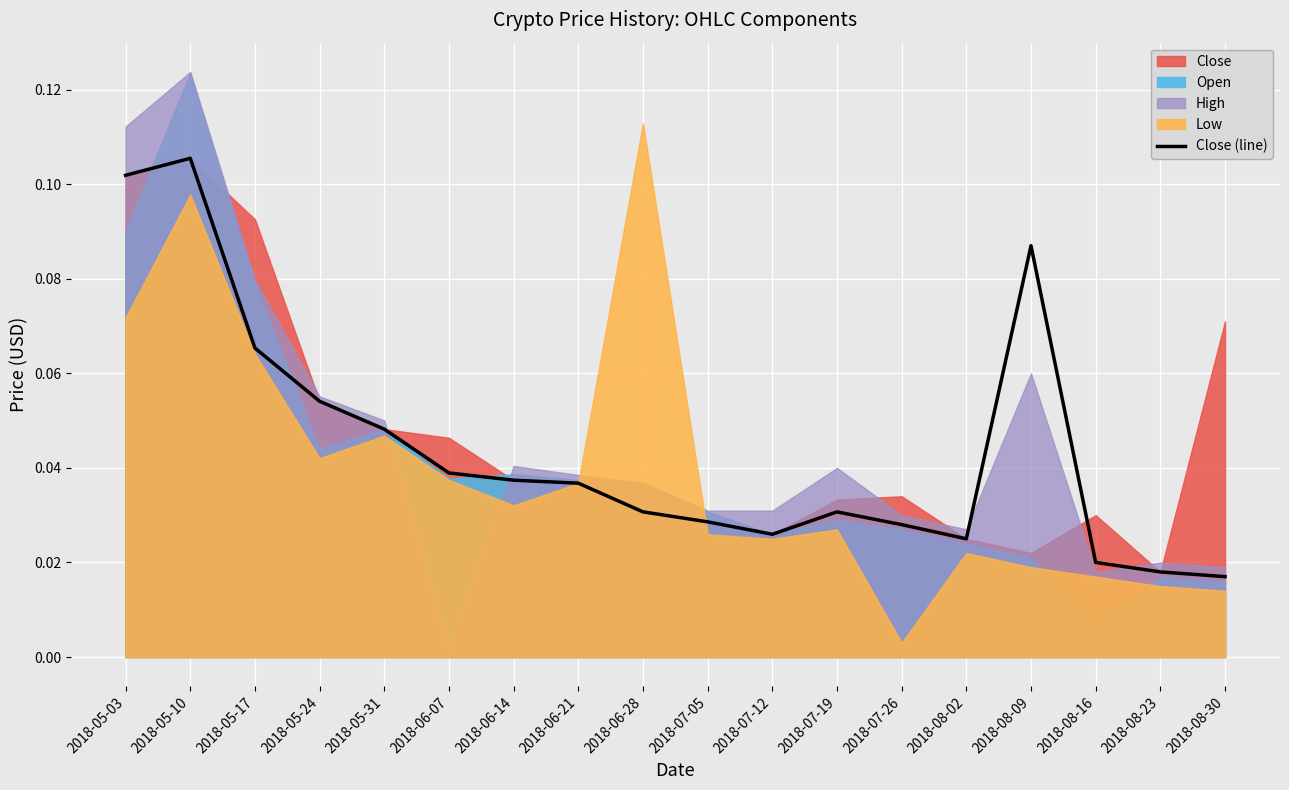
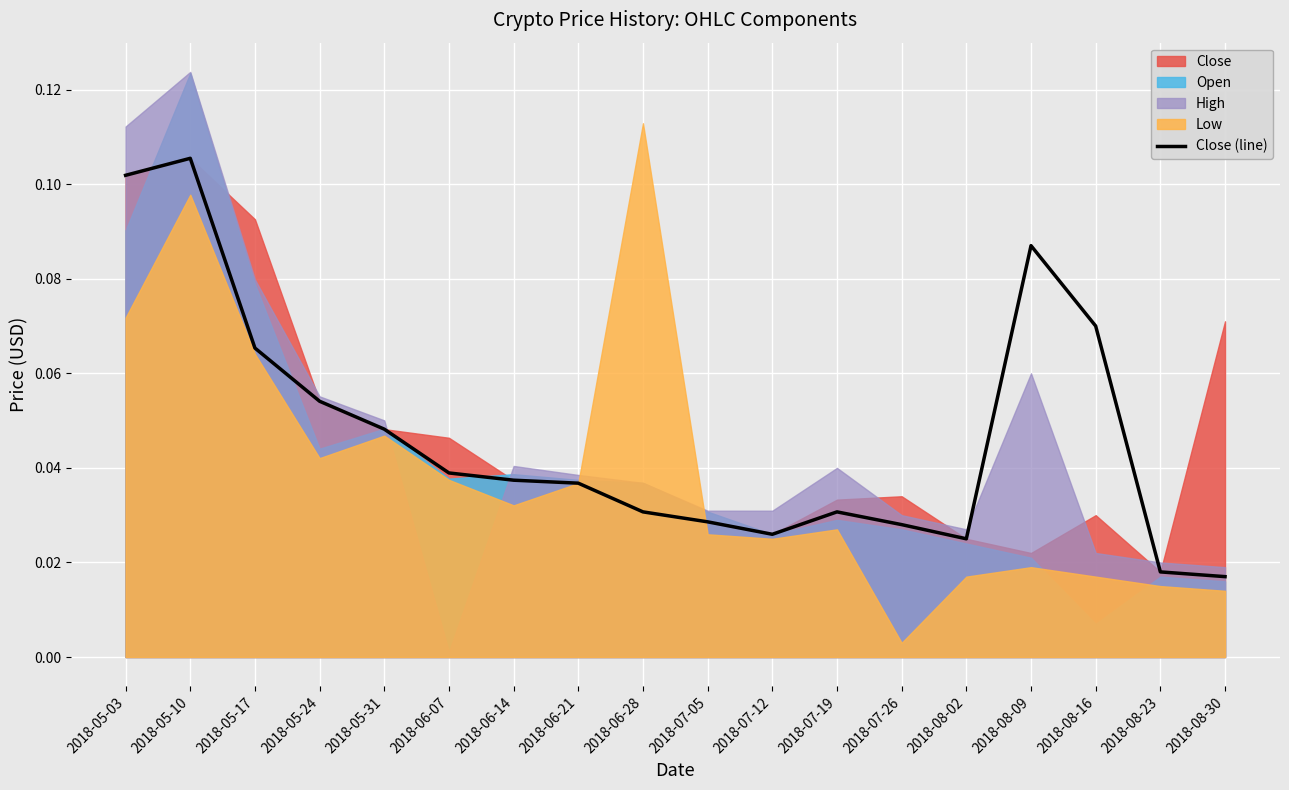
Low, 2018-08-02: 0.022 -> 0.017
Close (line), 2018-08-16: 0.02 -> 0.07
High, 2018-08-16: 0.018 -> 0.022
